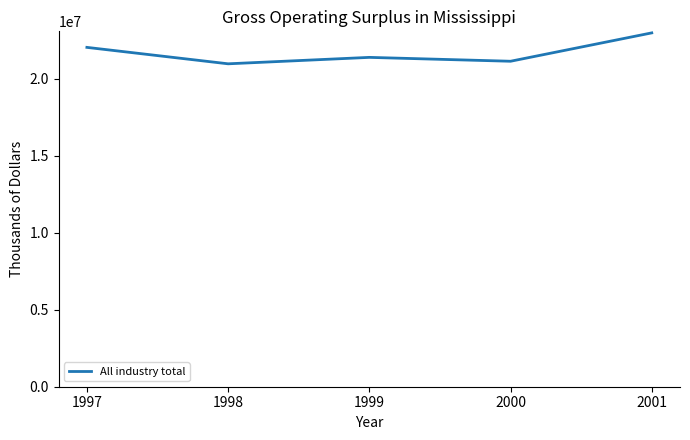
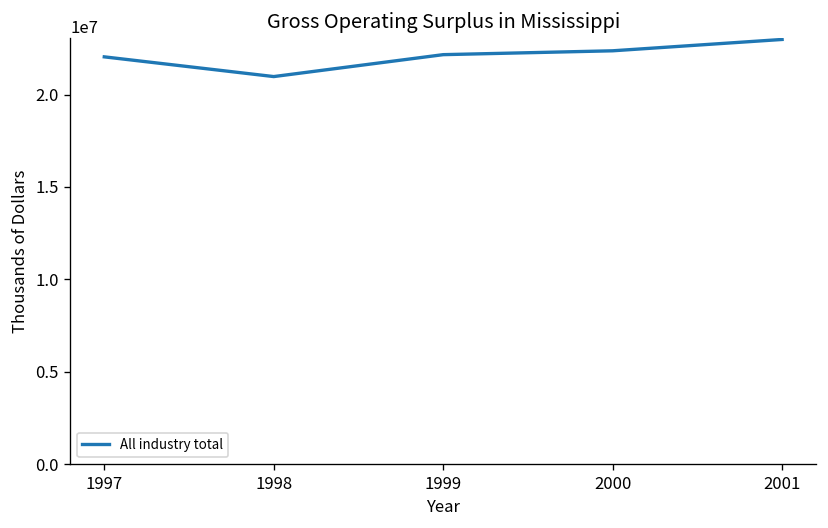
1999: 21400000 -> 22200000
2000: 21100000 -> 22400000
